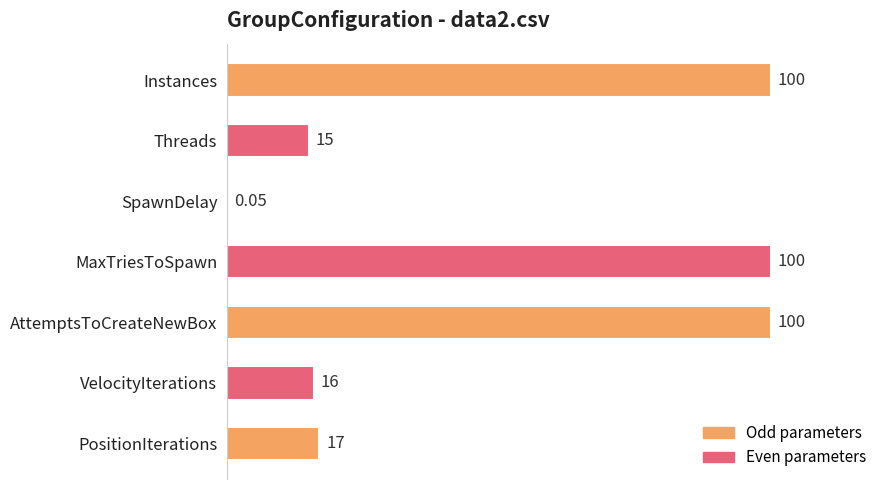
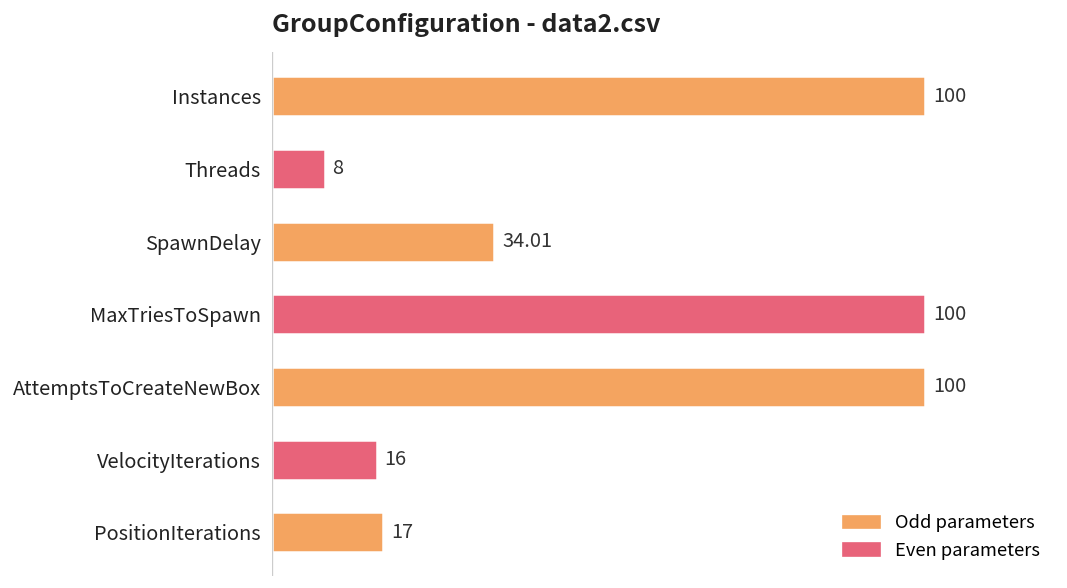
Threads: 15 -> 8
SpawnDelay: 0.05 -> 34.01
